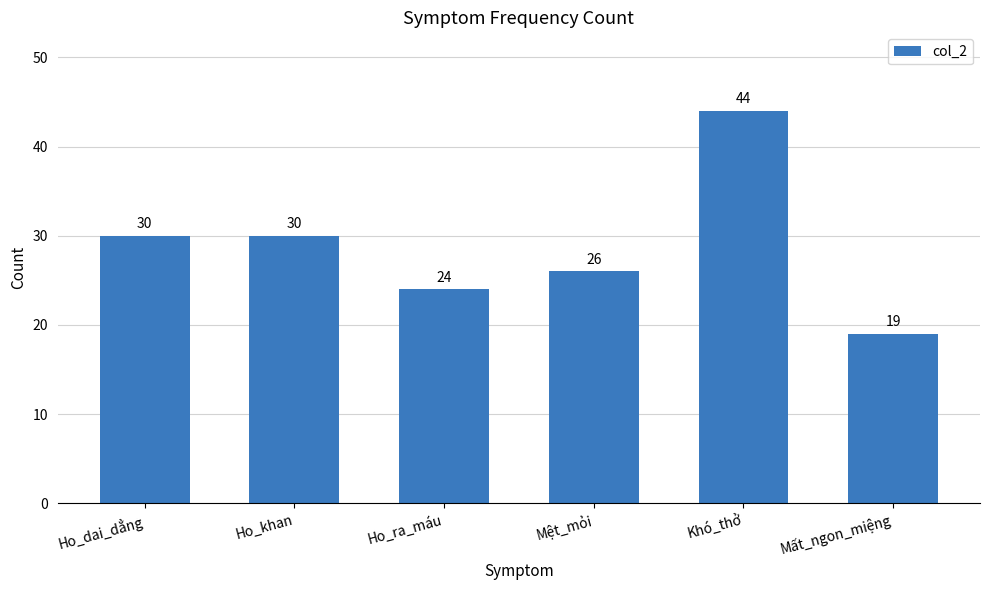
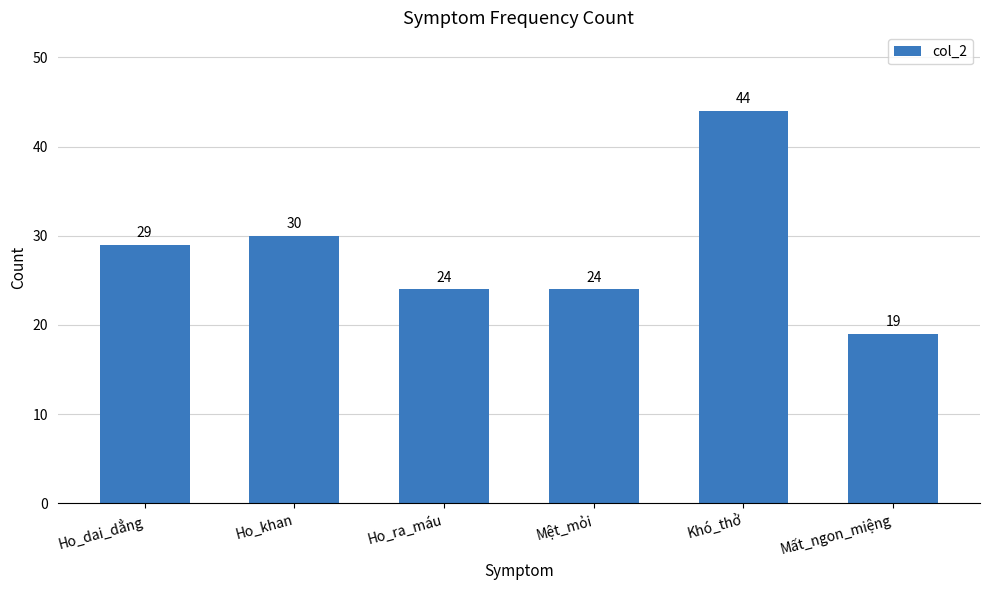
Ho_dai_dẳng: 30 -> 29
Mệt_mỏi: 26 -> 24
